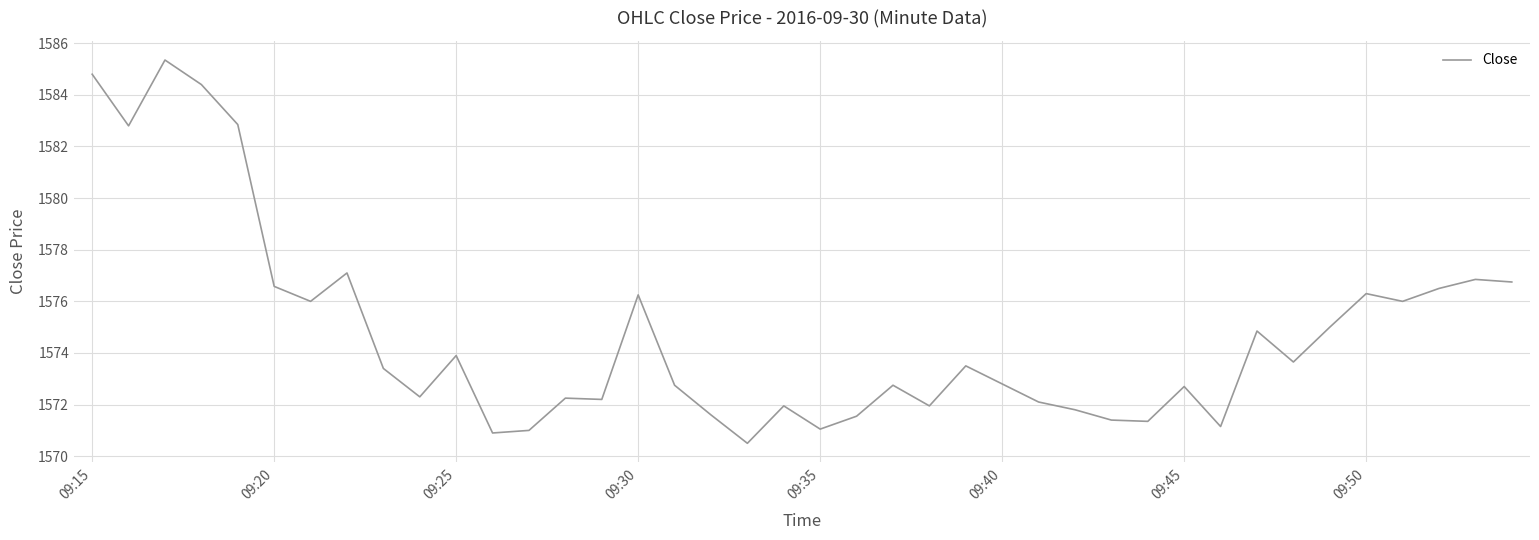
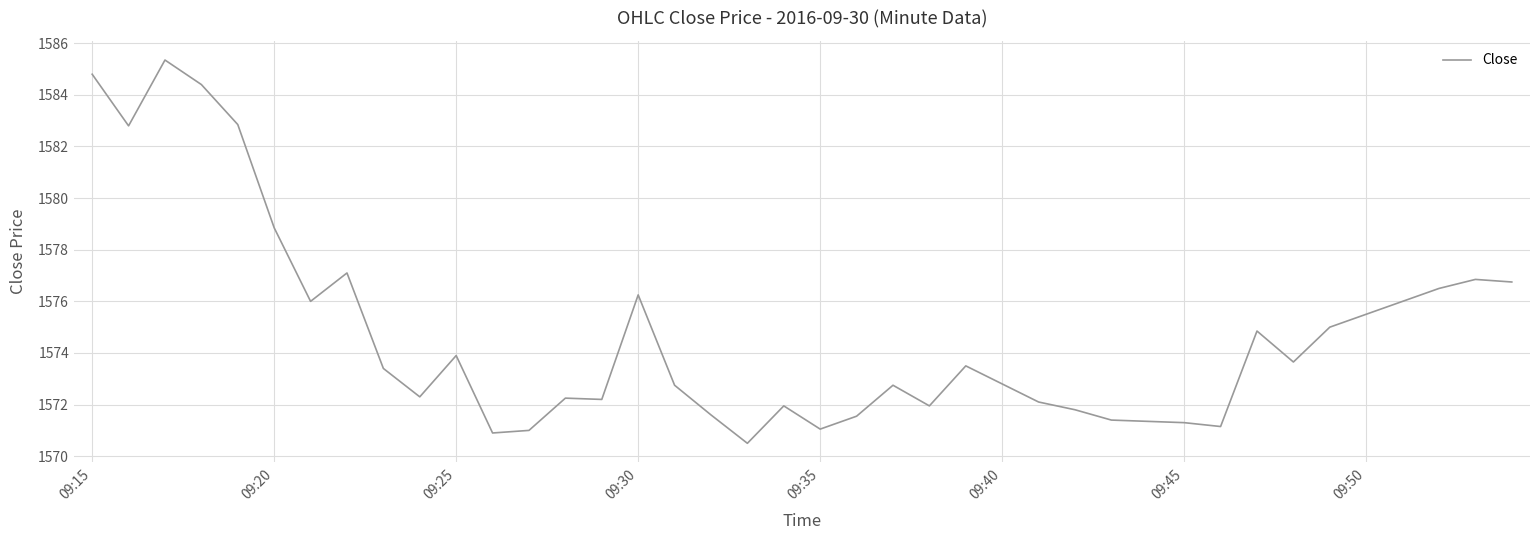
09:20: 1576.6 -> 1578.9
09:45: 1572.7 -> 1571.3
09:50: 1576.3 -> 1575.5
